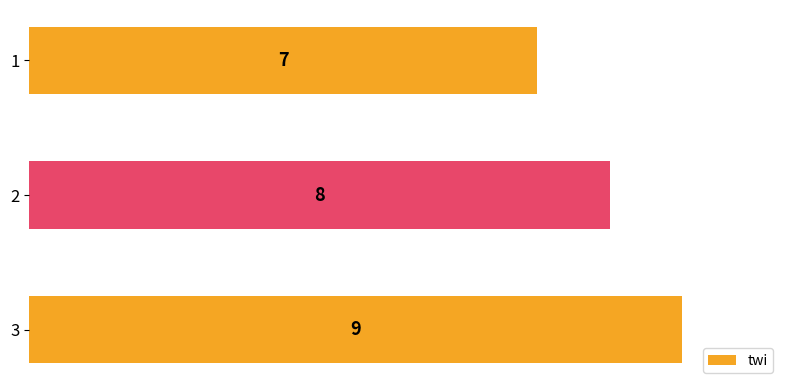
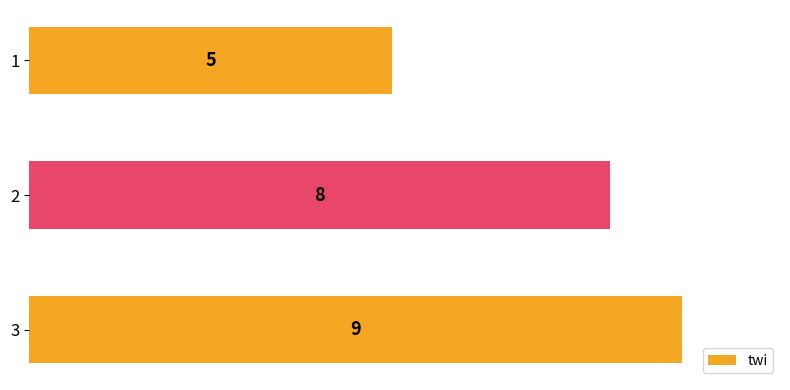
1: 7 -> 5
